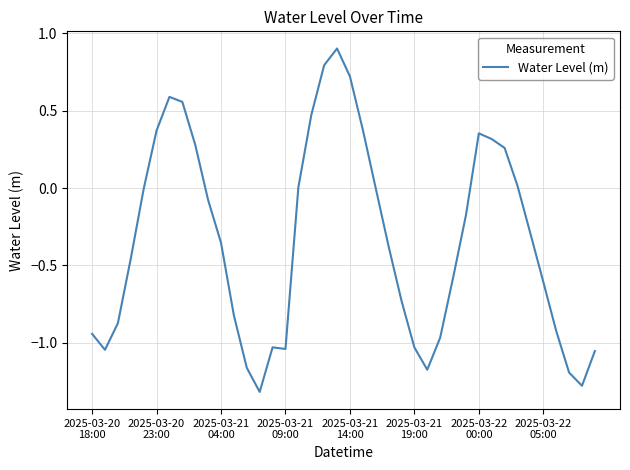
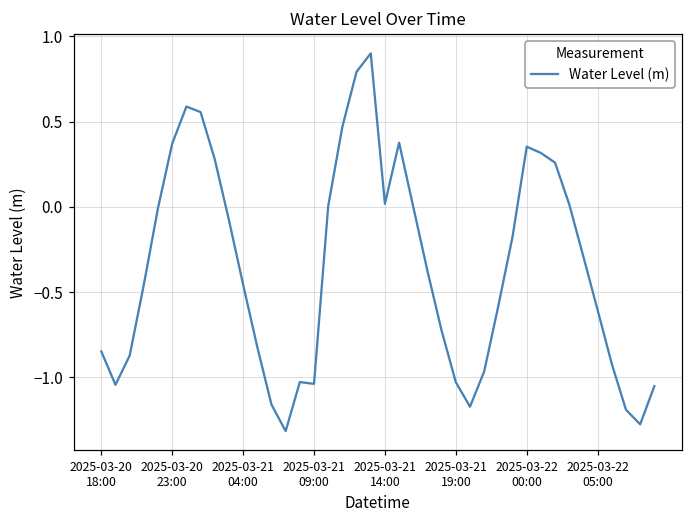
2025-03-20 18:00: -0.94 -> -0.85
2025-03-21 04:00: -0.35 -> -0.46
2025-03-21 14:00: 0.72 -> 0.02
